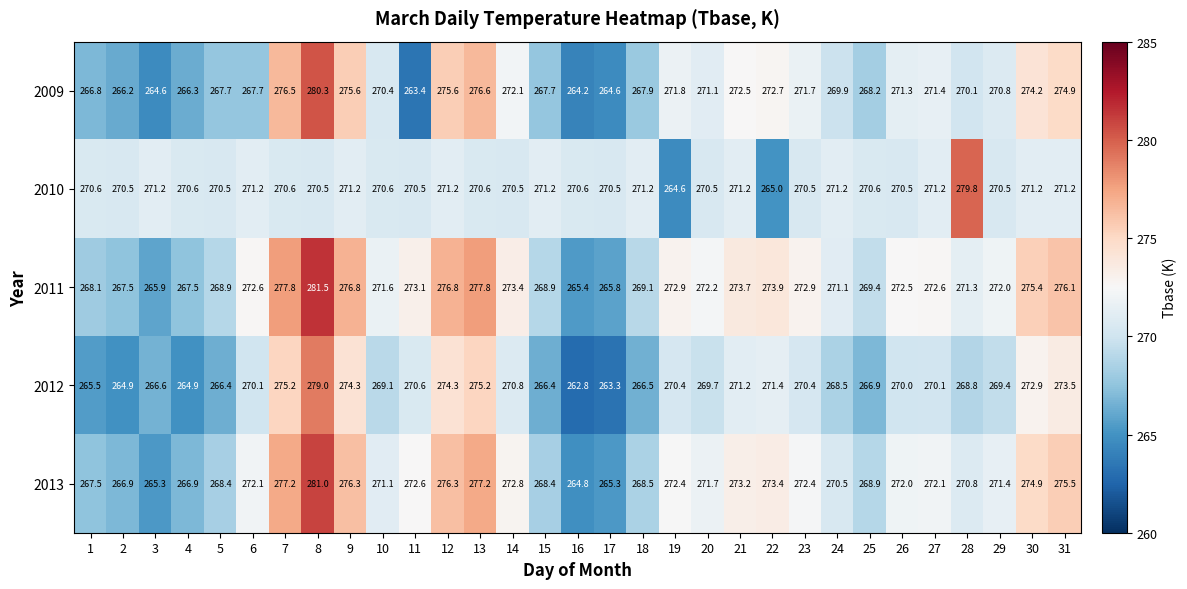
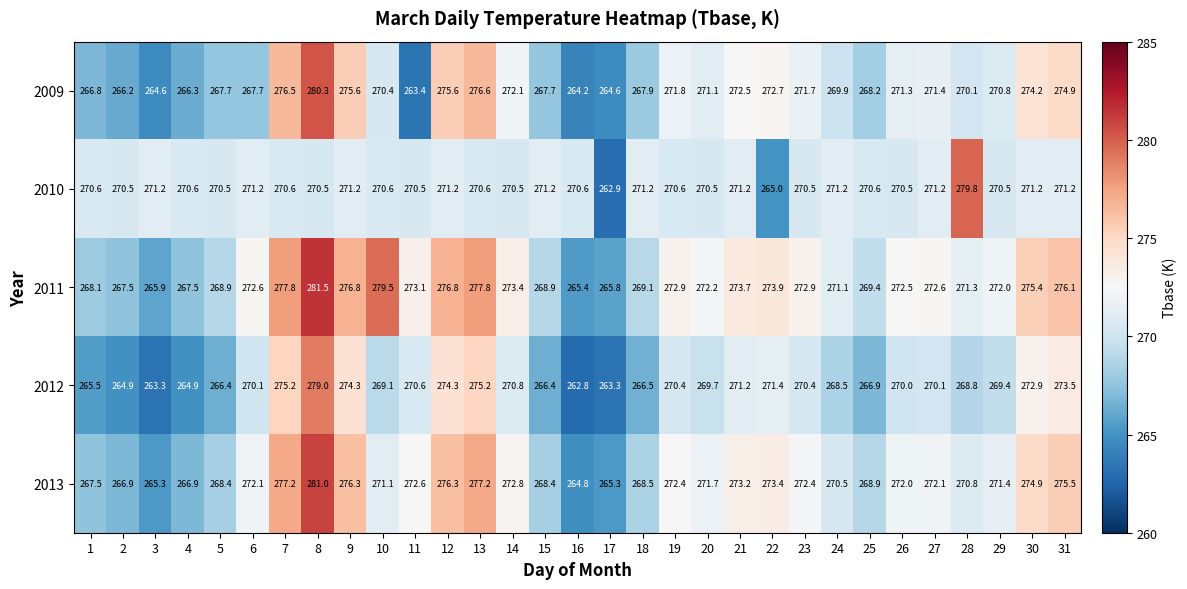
2010, 17: 270.5 -> 262.9
2010, 19: 264.6 -> 270.6
2011, 10: 271.6 -> 279.5
2012, 3: 266.6 -> 263.3
